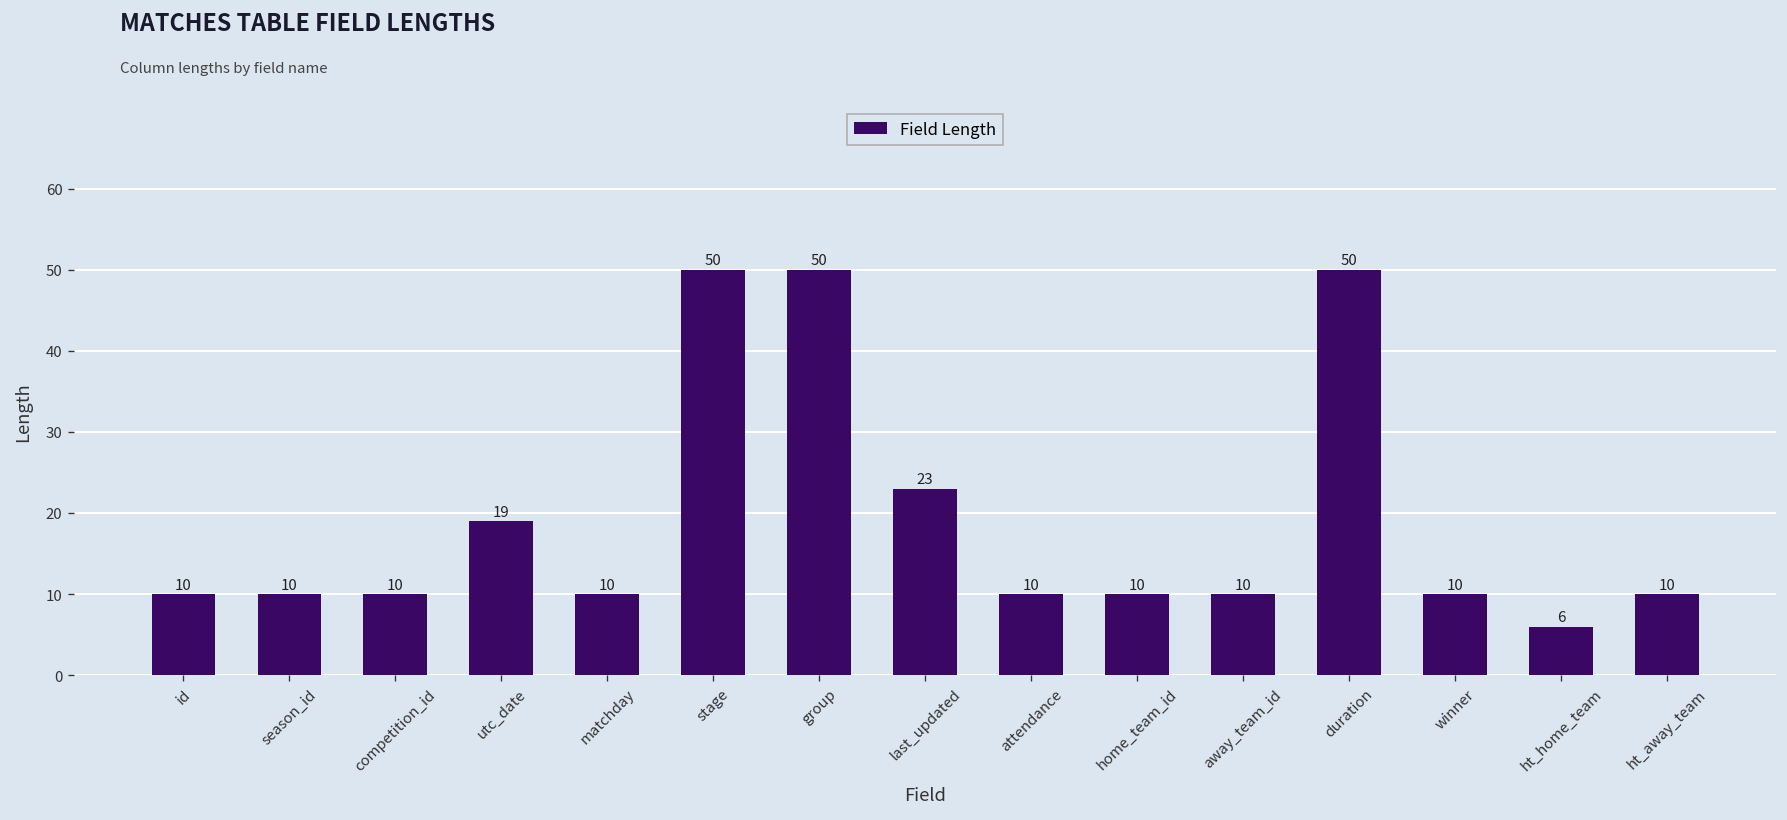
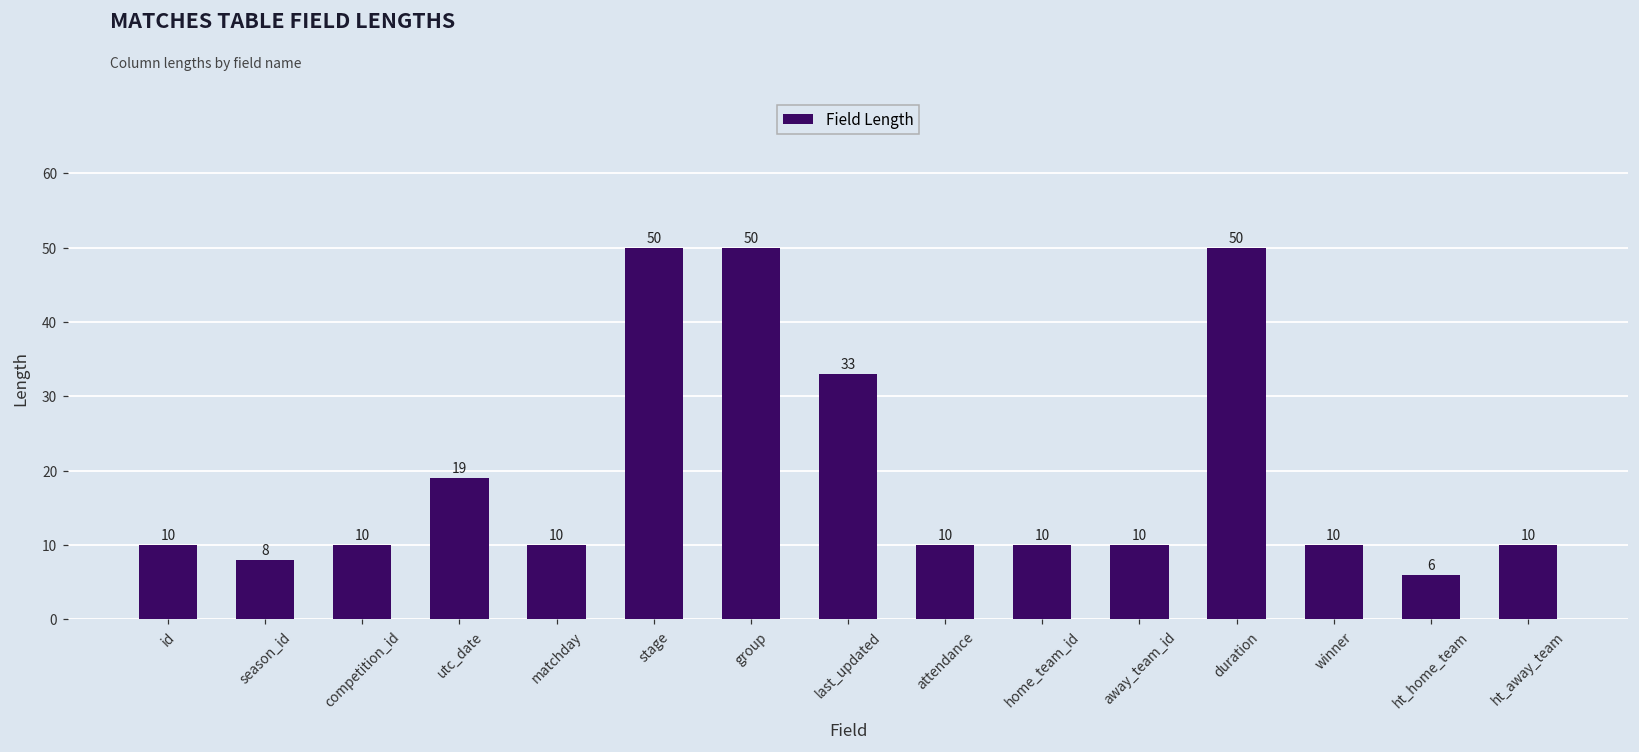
season_id: 10 -> 8
last_updated: 23 -> 33
